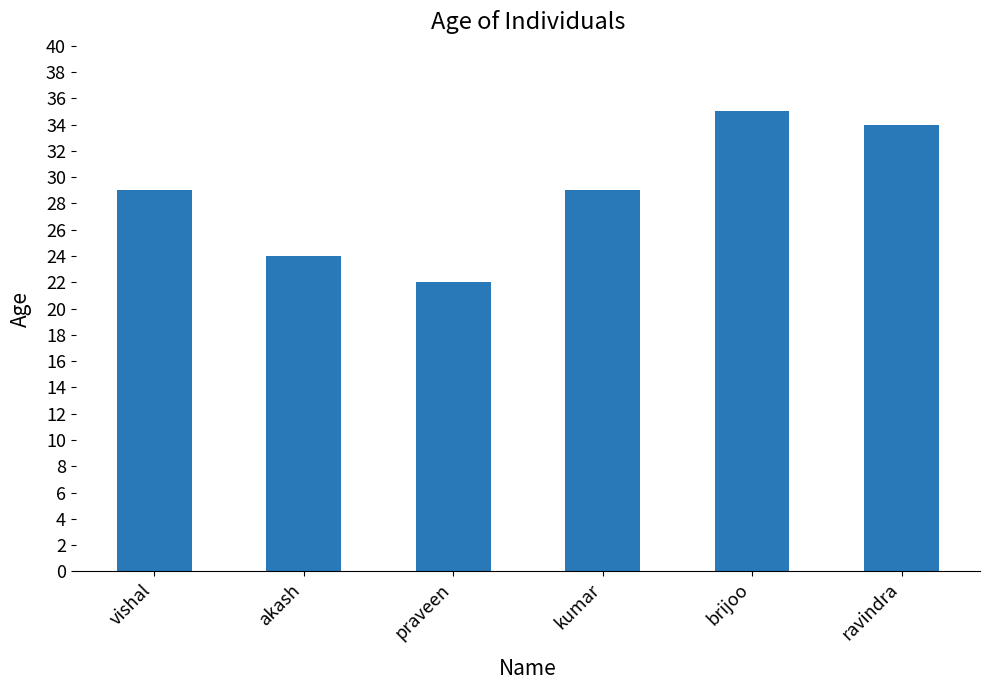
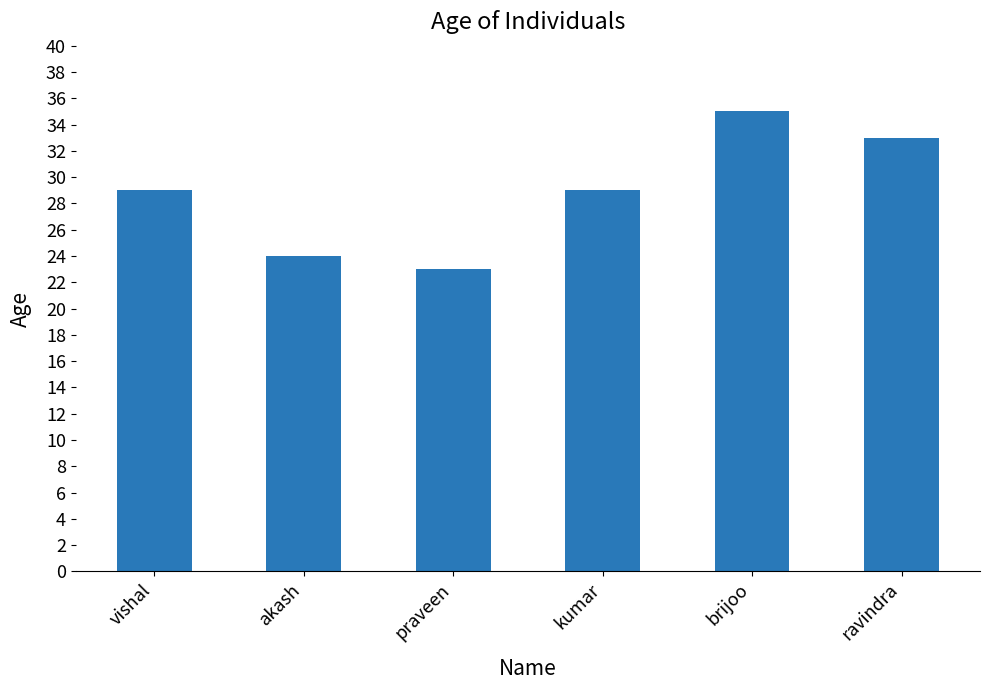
praveen: 22 -> 23
ravindra: 34 -> 33
